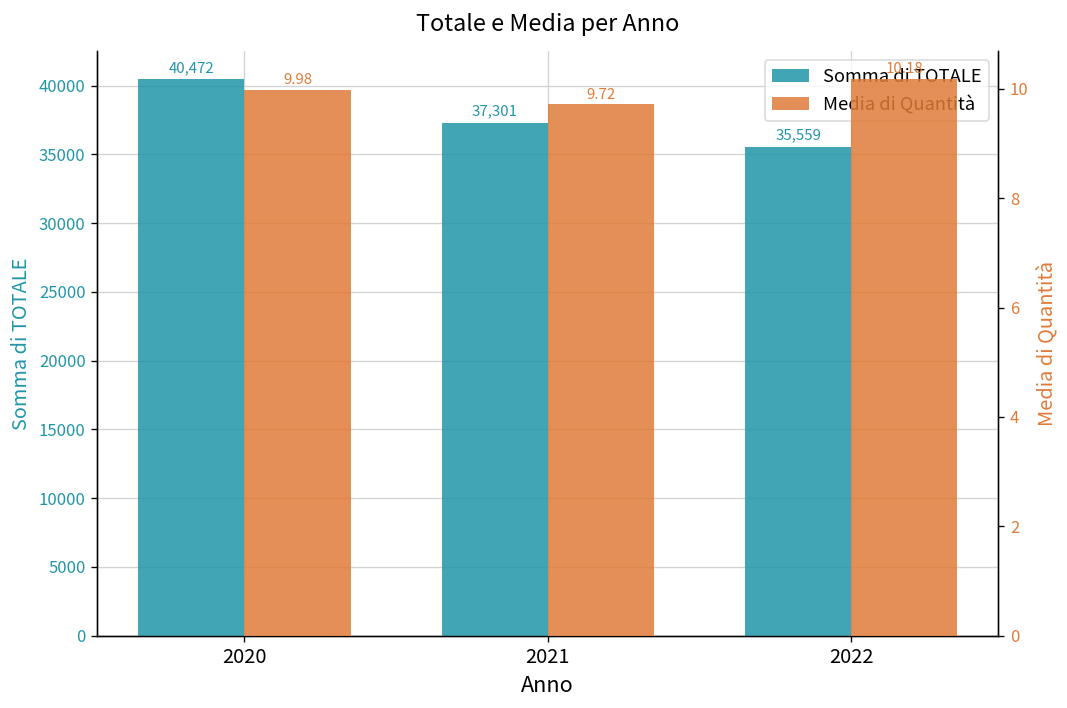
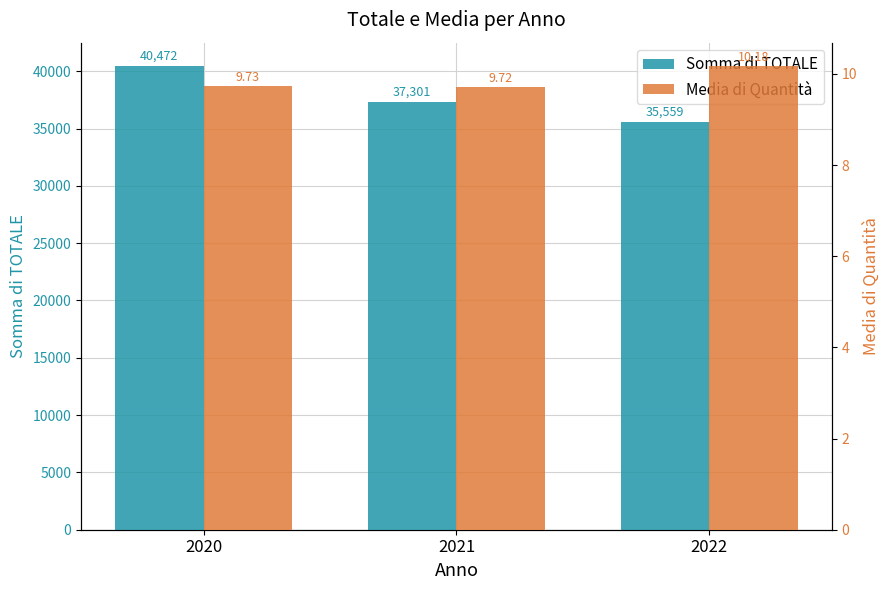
Media di Quantità, 2020: 9.98 -> 9.73
